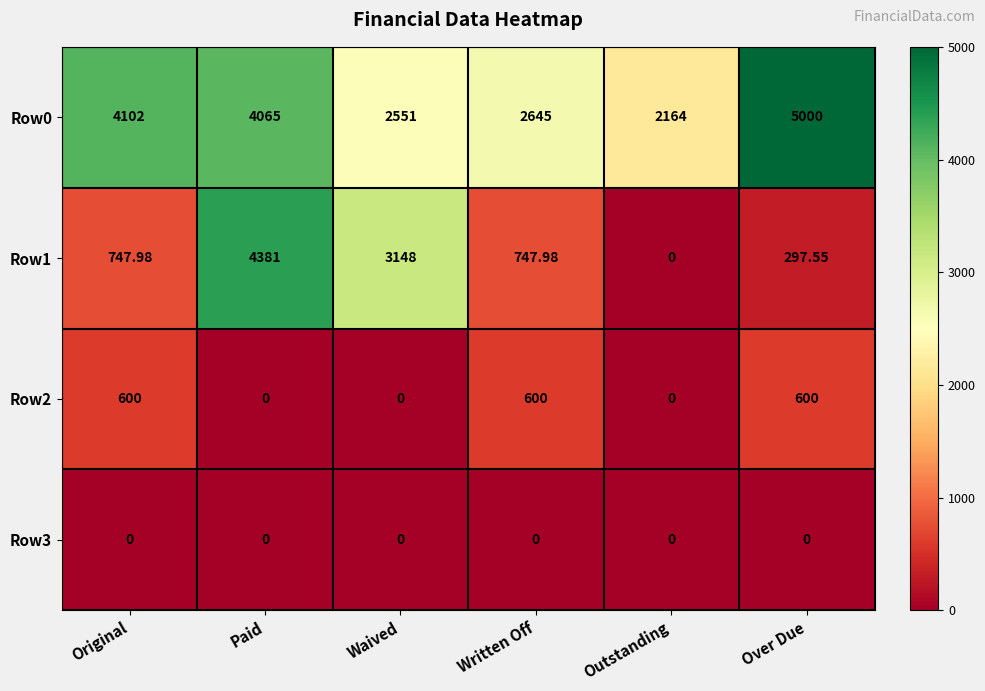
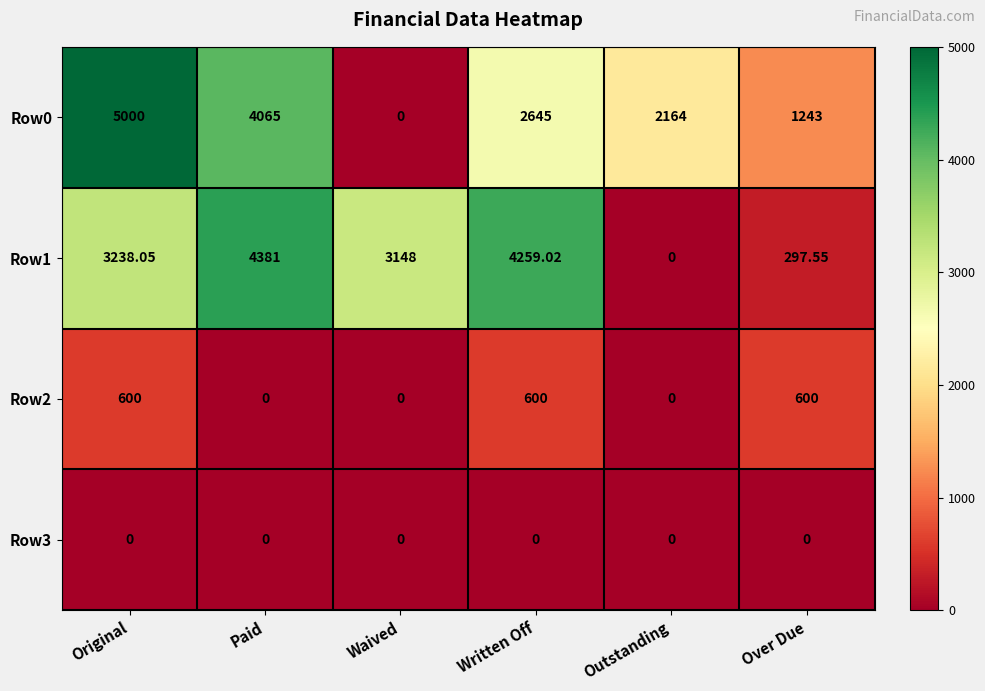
Row0, Original: 4102 -> 5000
Row0, Waived: 2551 -> 0
Row0, Over Due: 5000 -> 1243
Row1, Original: 747.98 -> 3238.05
Row1, Written Off: 747.98 -> 4259.02
